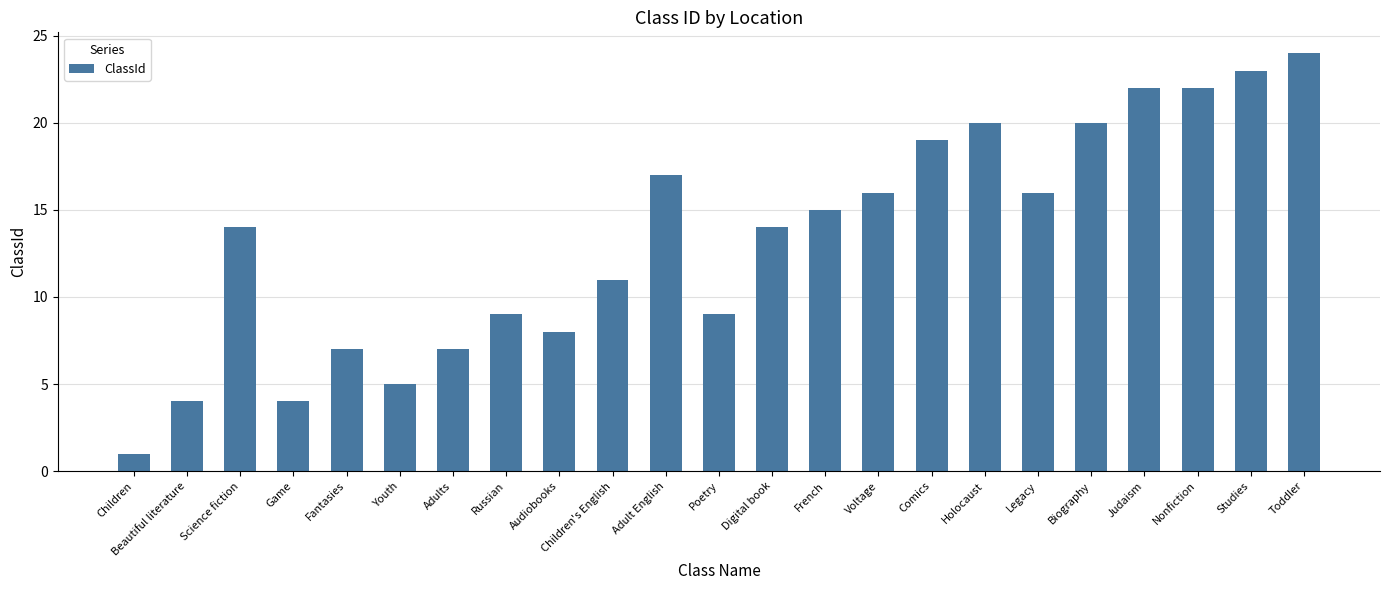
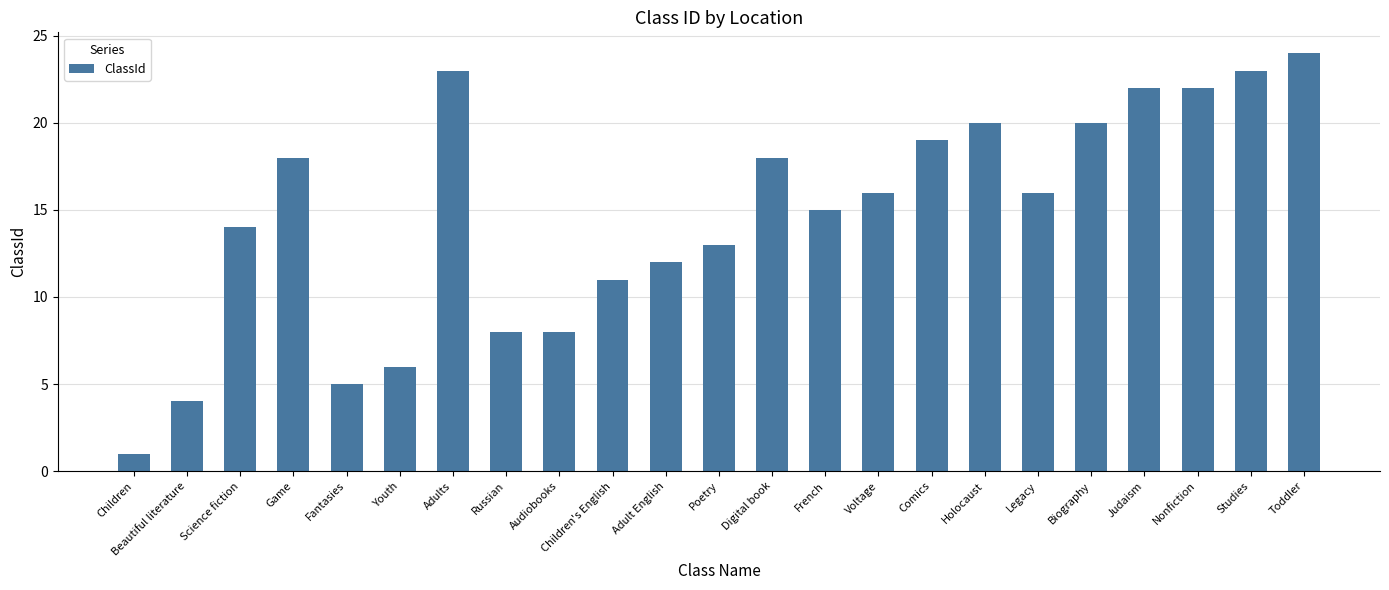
Game: 4 -> 18
Fantasies: 7 -> 5
Youth: 5 -> 6
Adults: 7 -> 23
Russian: 9 -> 8
Adult English: 17 -> 12
Poetry: 9 -> 13
Digital book: 14 -> 18
